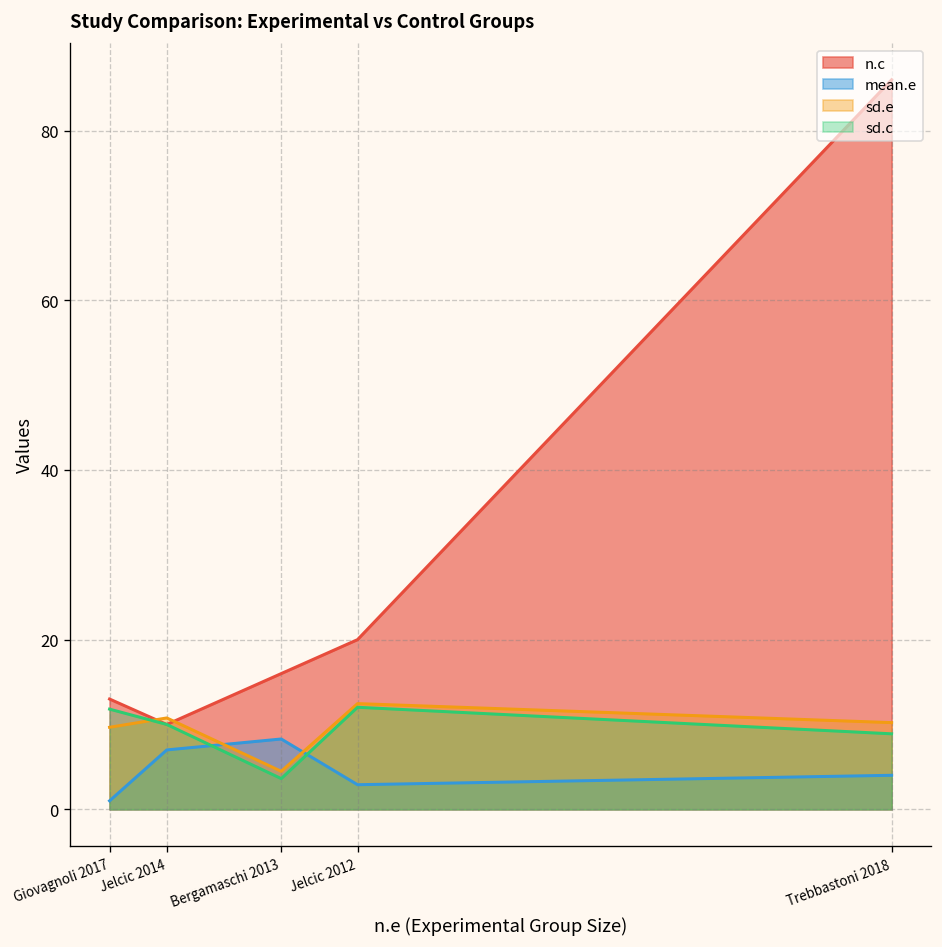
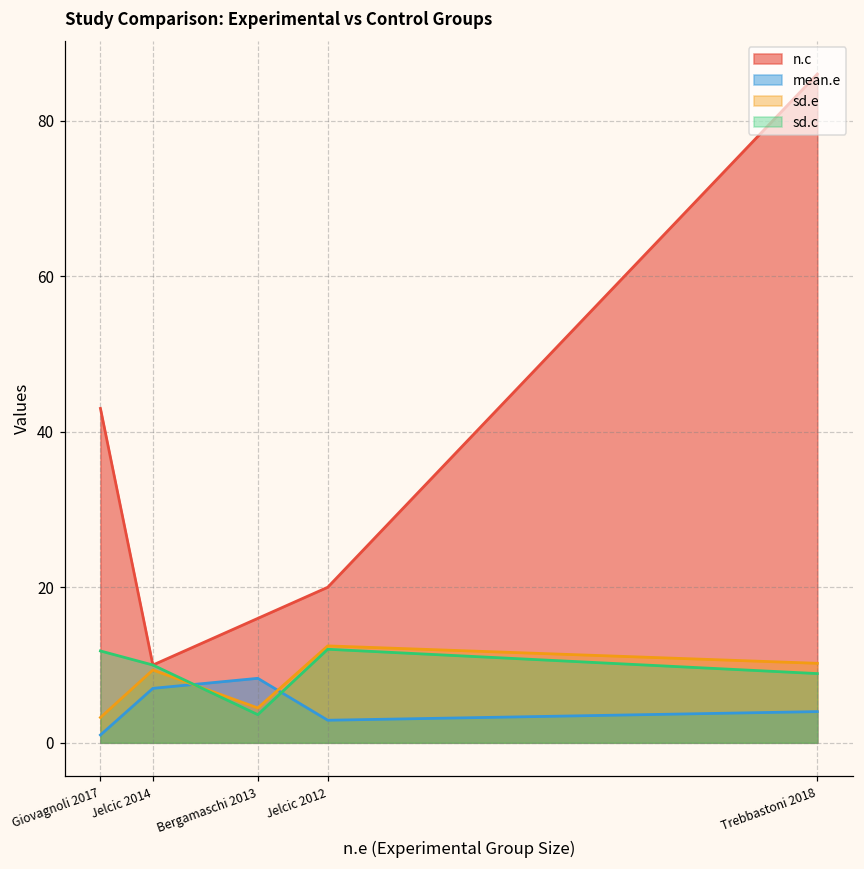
n.c, Giovagnoli 2017: 13 -> 43
sd.e, Giovagnoli 2017: 10 -> 3
sd.e, Jelcic 2014: 11 -> 9
